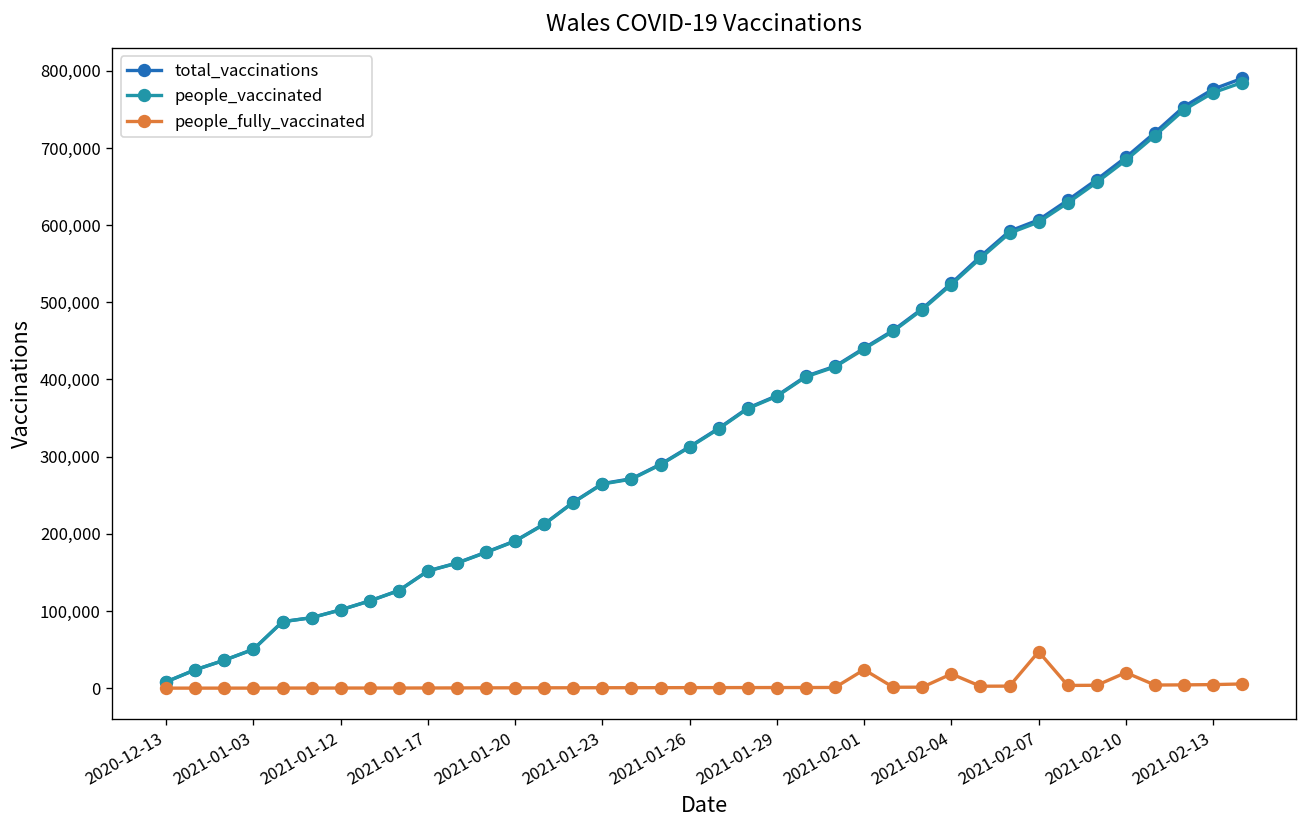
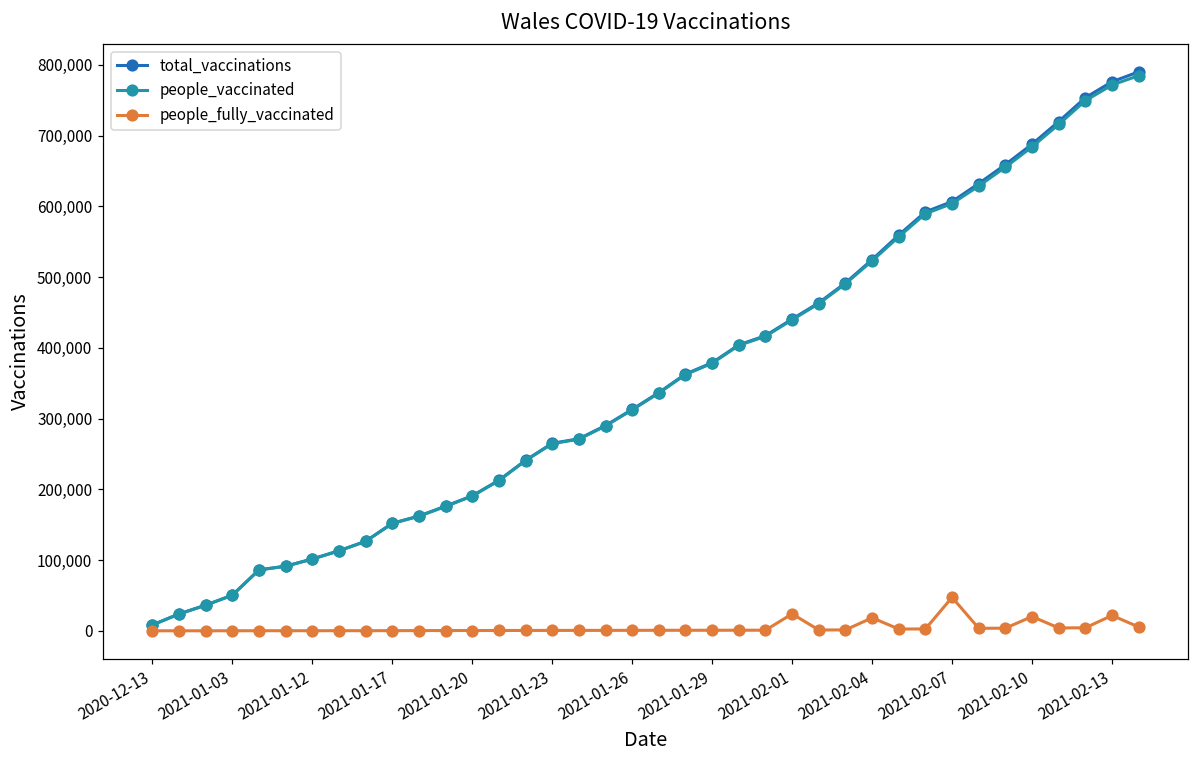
people_fully_vaccinated, 2021-02-13: 0 -> 20,000
